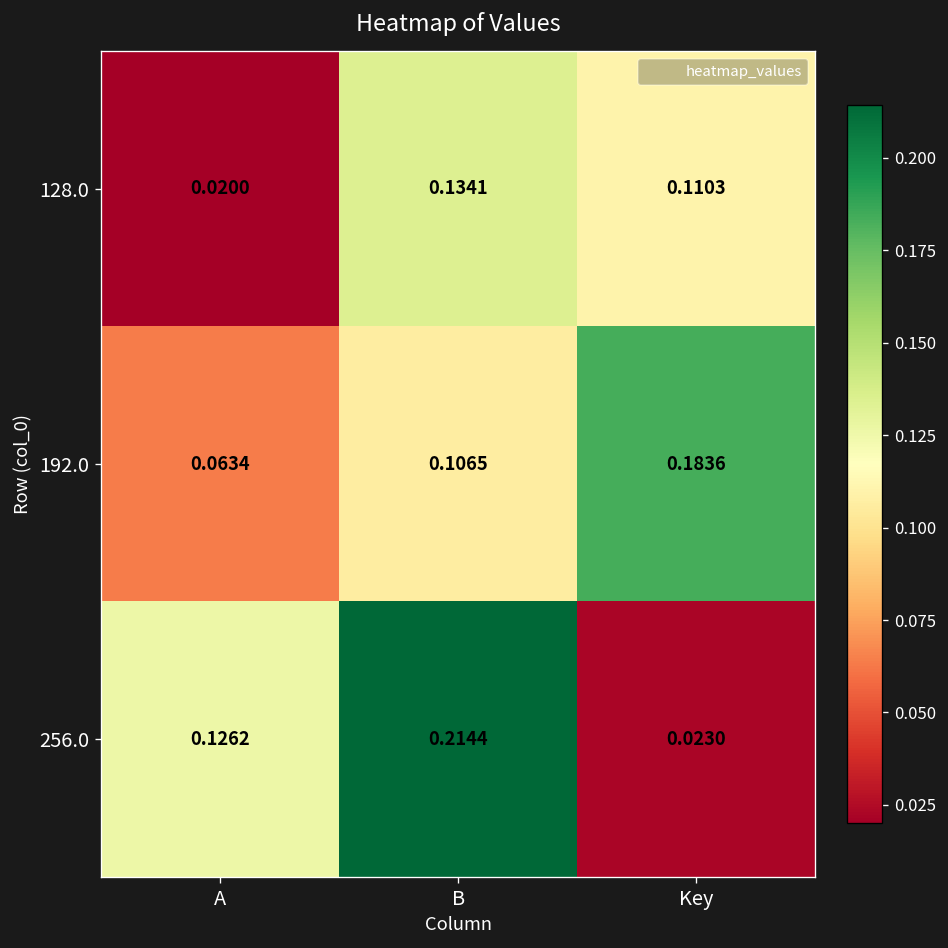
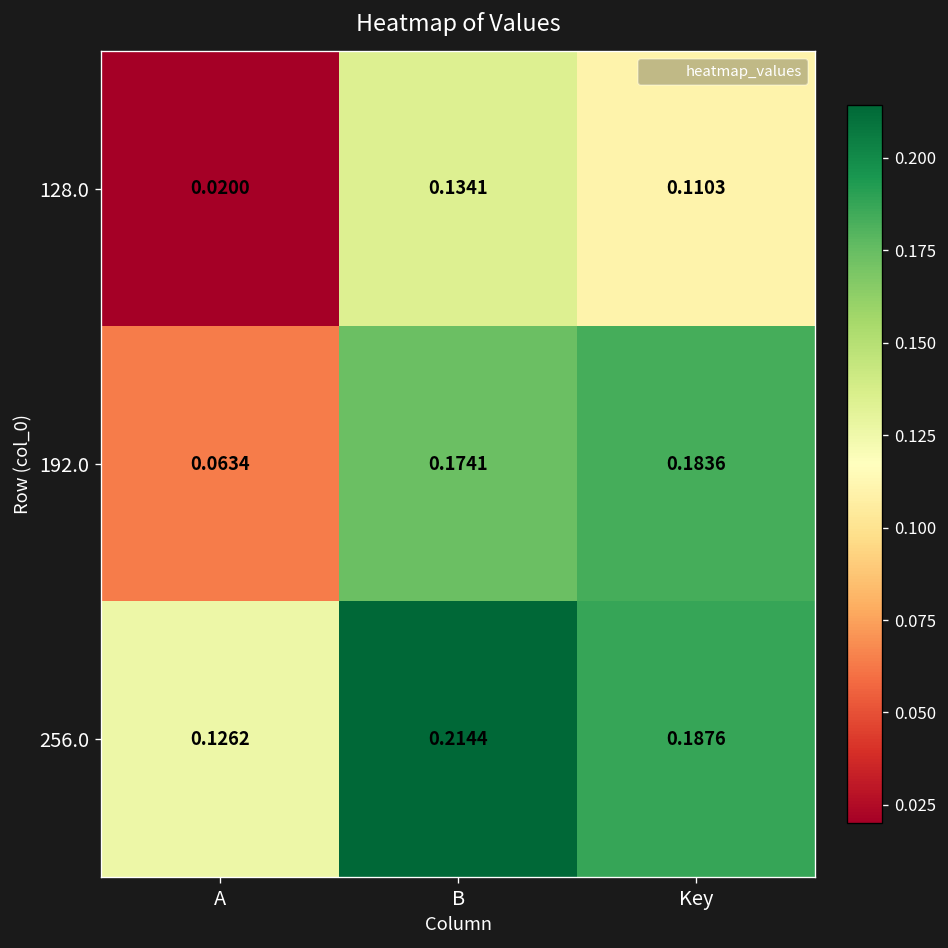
192.0, B: 0.1065 -> 0.1741
256.0, Key: 0.0230 -> 0.1876
